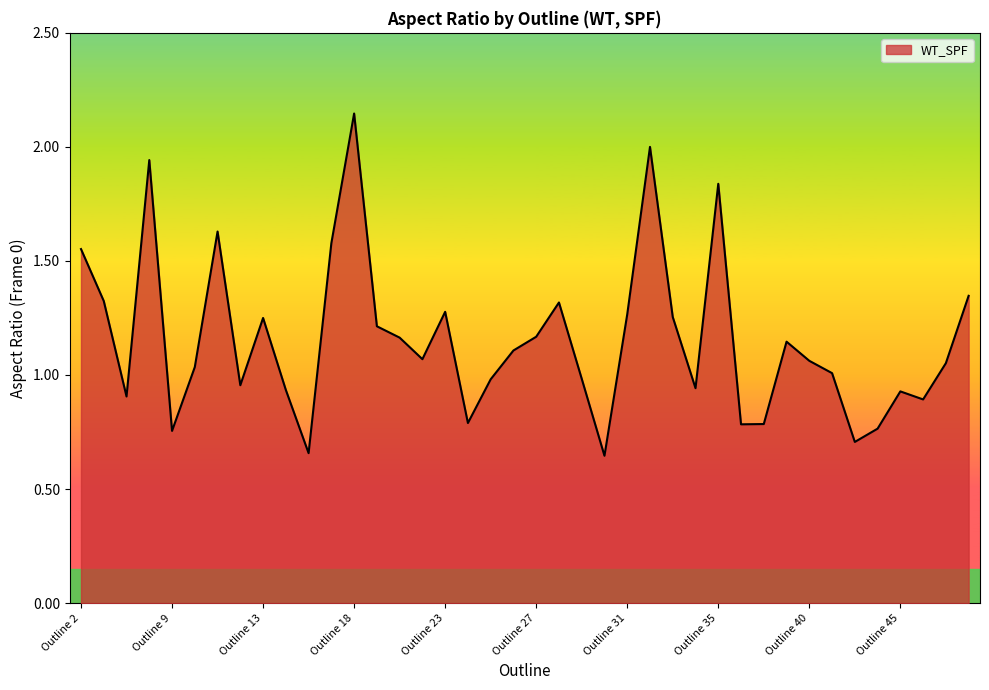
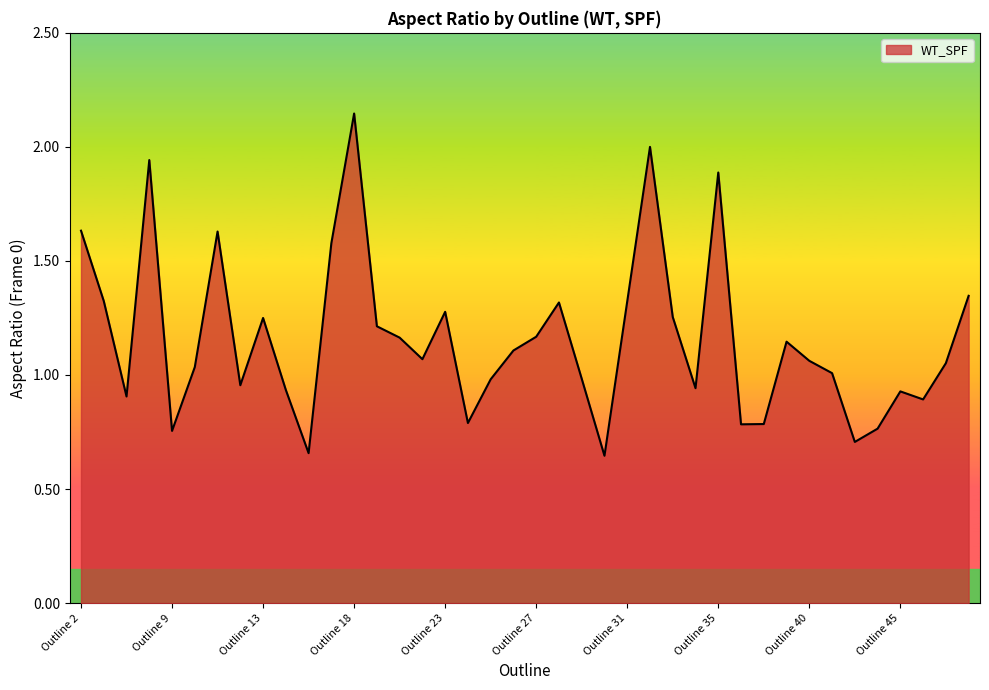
Outline 2: 1.55 -> 1.63
Outline 31: 1.27 -> 1.32
Outline 35: 1.84 -> 1.89
